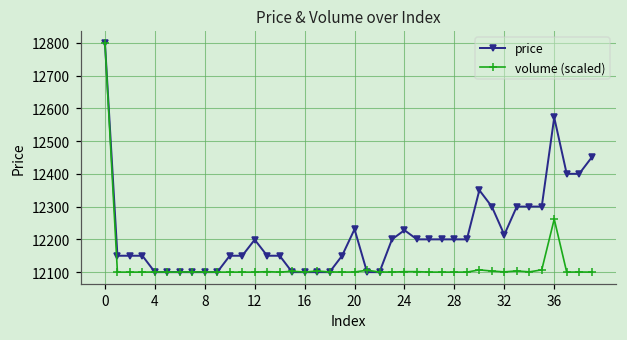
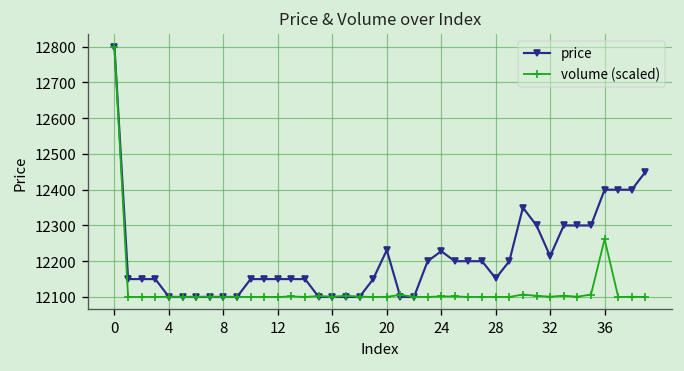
price, 12: 12200 -> 12150
price, 28: 12200 -> 12150
price, 36: 12570 -> 12400
